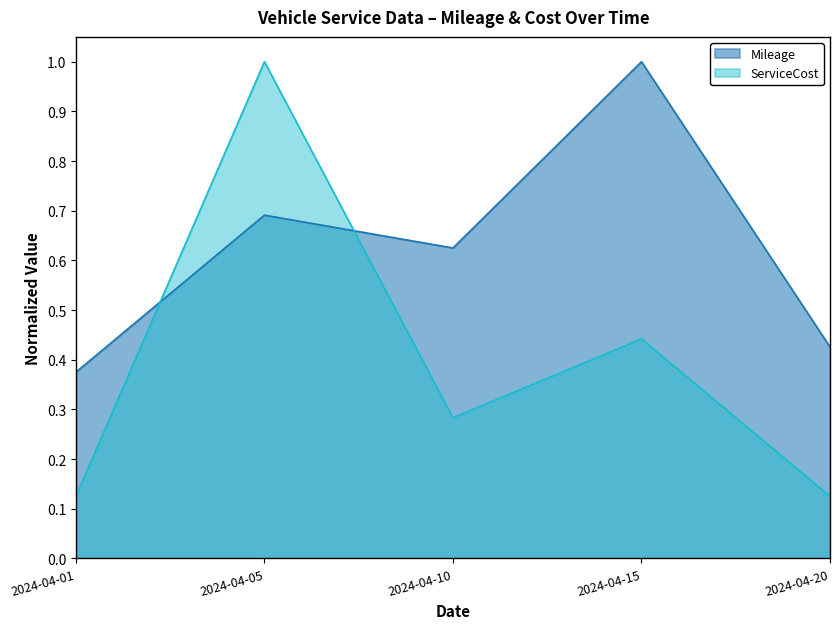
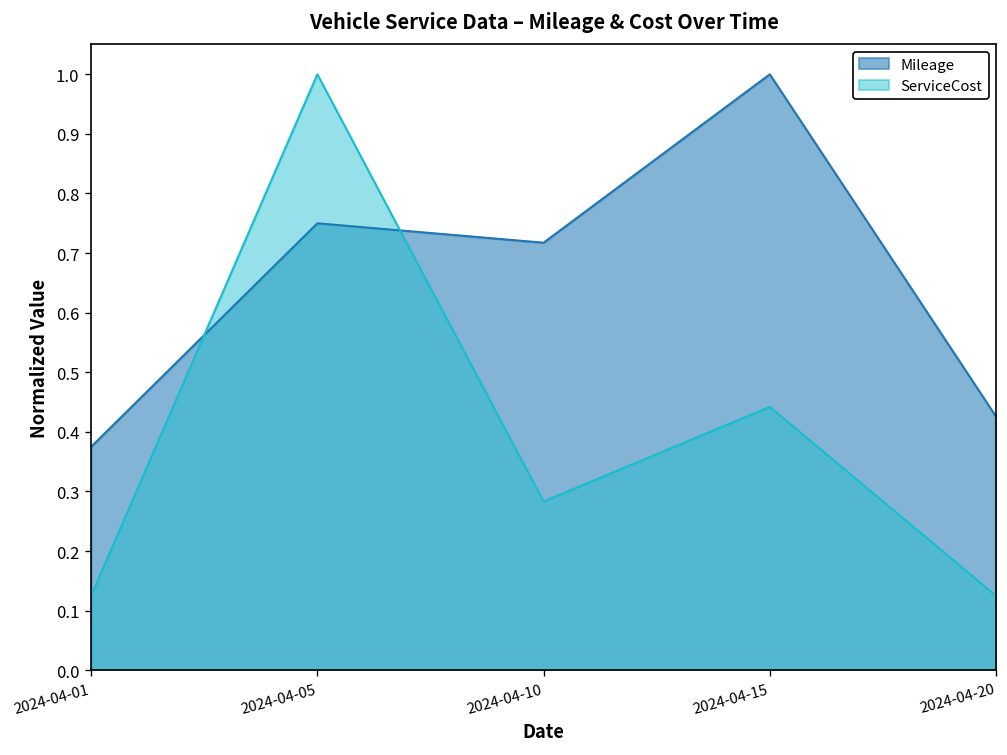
Mileage, 2024-04-05: 0.69 -> 0.75
Mileage, 2024-04-10: 0.63 -> 0.72
